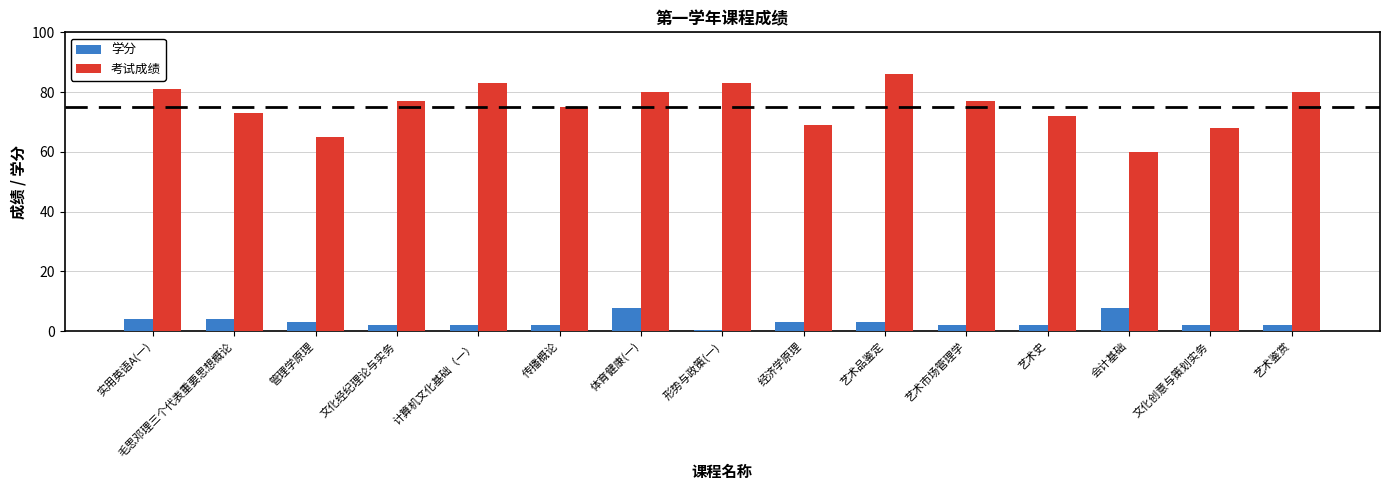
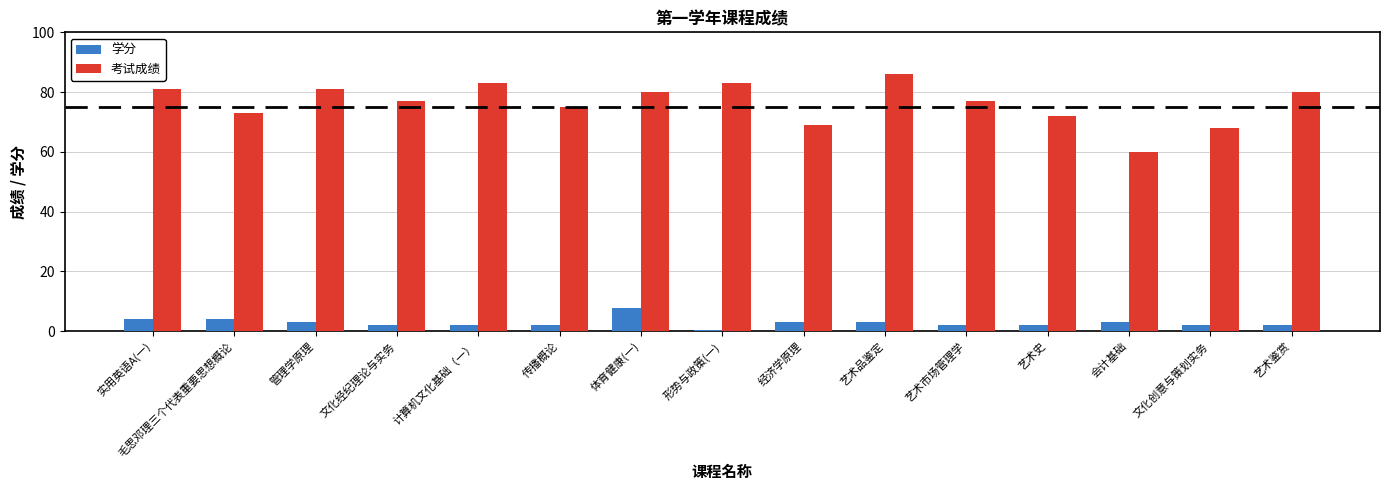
考试成绩, 管理学原理: 65 -> 81
学分, 会计基础: 8 -> 3
